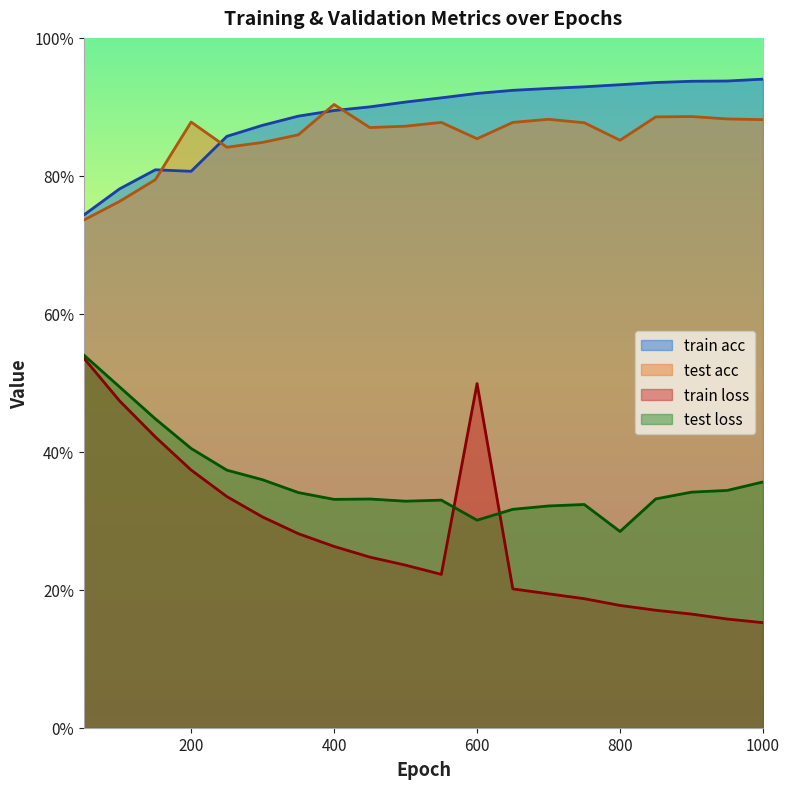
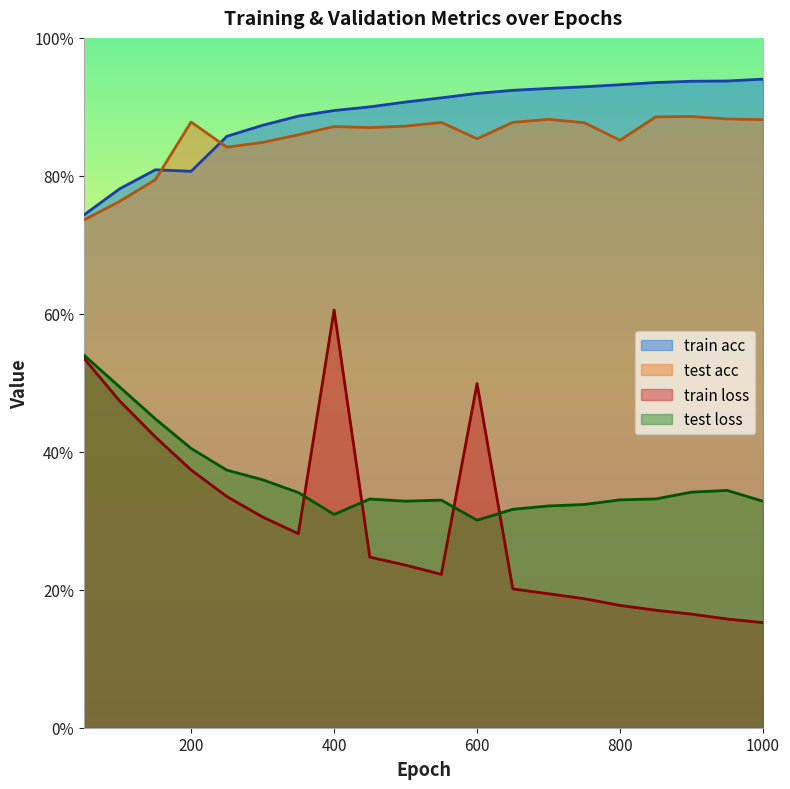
test acc, 400: 90% -> 87%
train loss, 400: 26% -> 61%
test loss, 400: 33% -> 31%
test loss, 800: 28% -> 33%
test loss, 1000: 36% -> 33%
